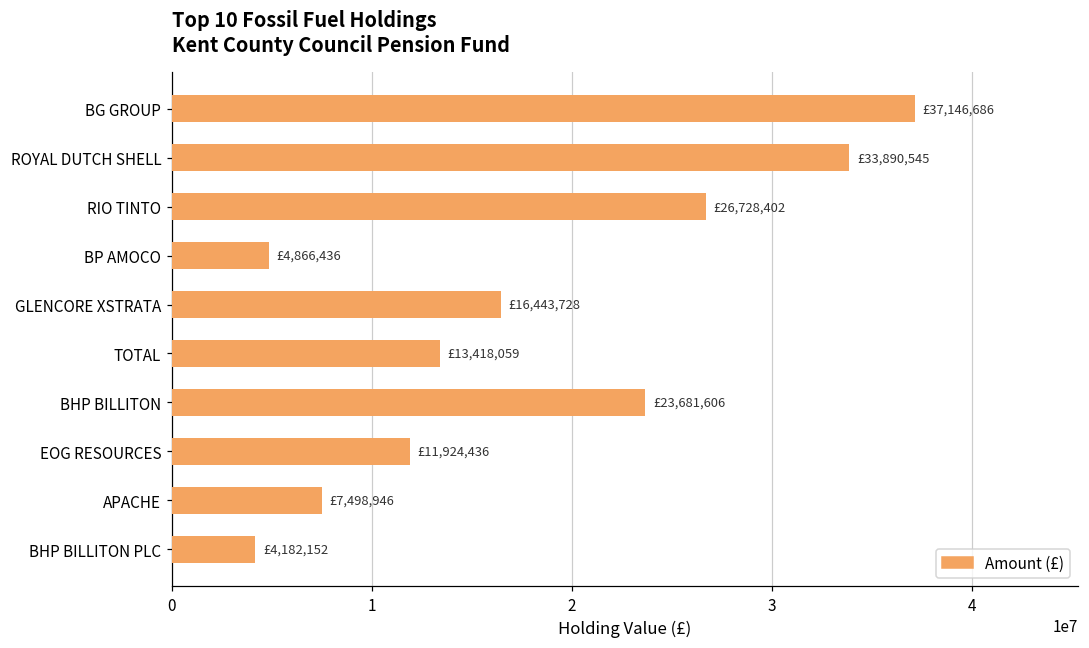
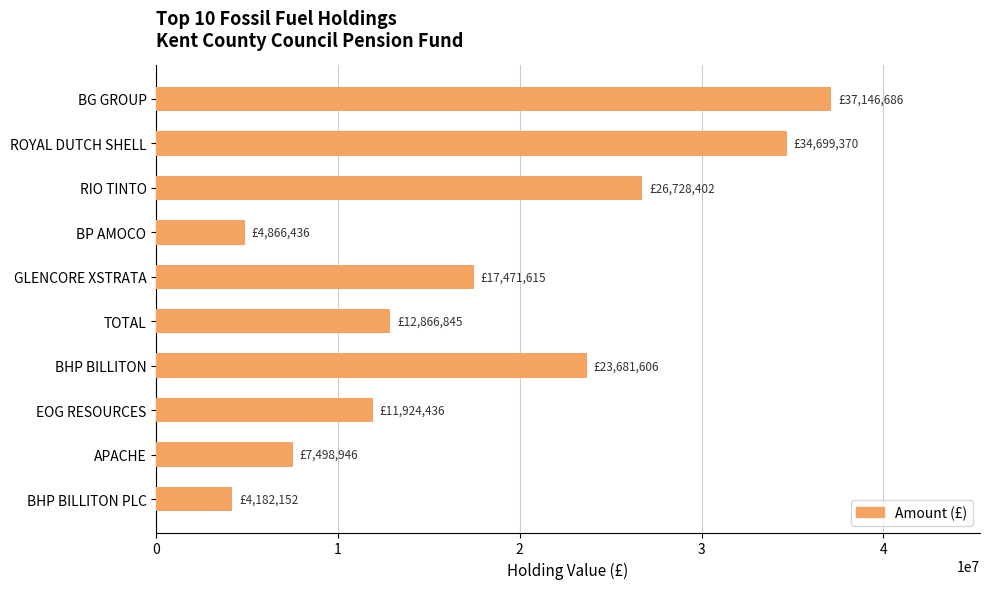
ROYAL DUTCH SHELL: £33,890,545 -> £34,699,370
GLENCORE XSTRATA: £16,443,728 -> £17,471,615
TOTAL: £13,418,059 -> £12,866,845
